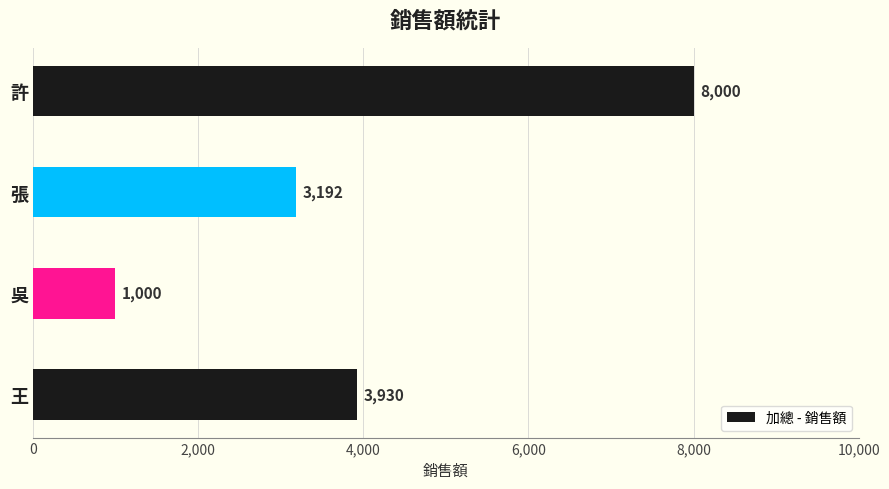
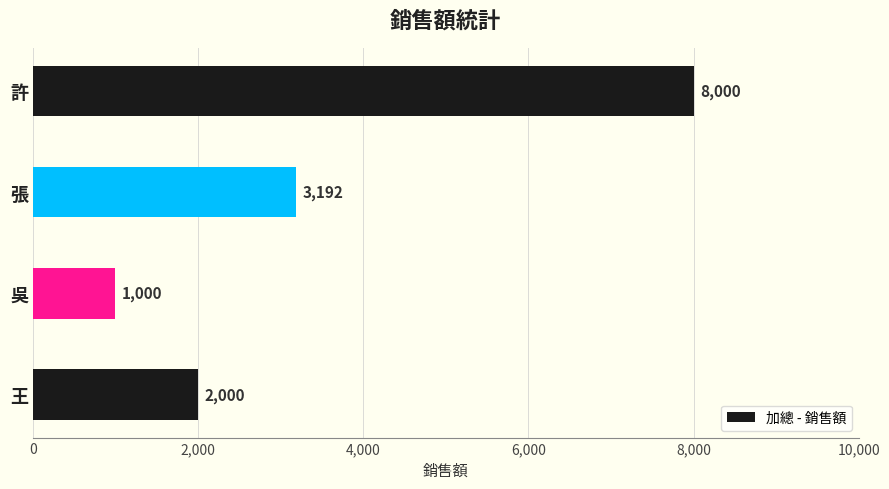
王: 3,930 -> 2,000
